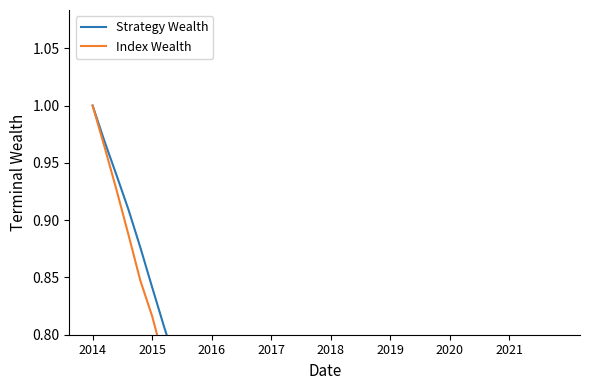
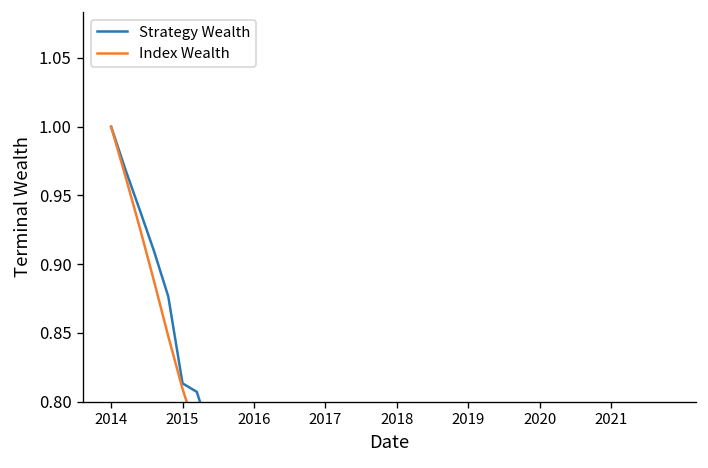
Strategy Wealth, 2015: 0.842 -> 0.813
Index Wealth, 2015: 0.816 -> 0.809
